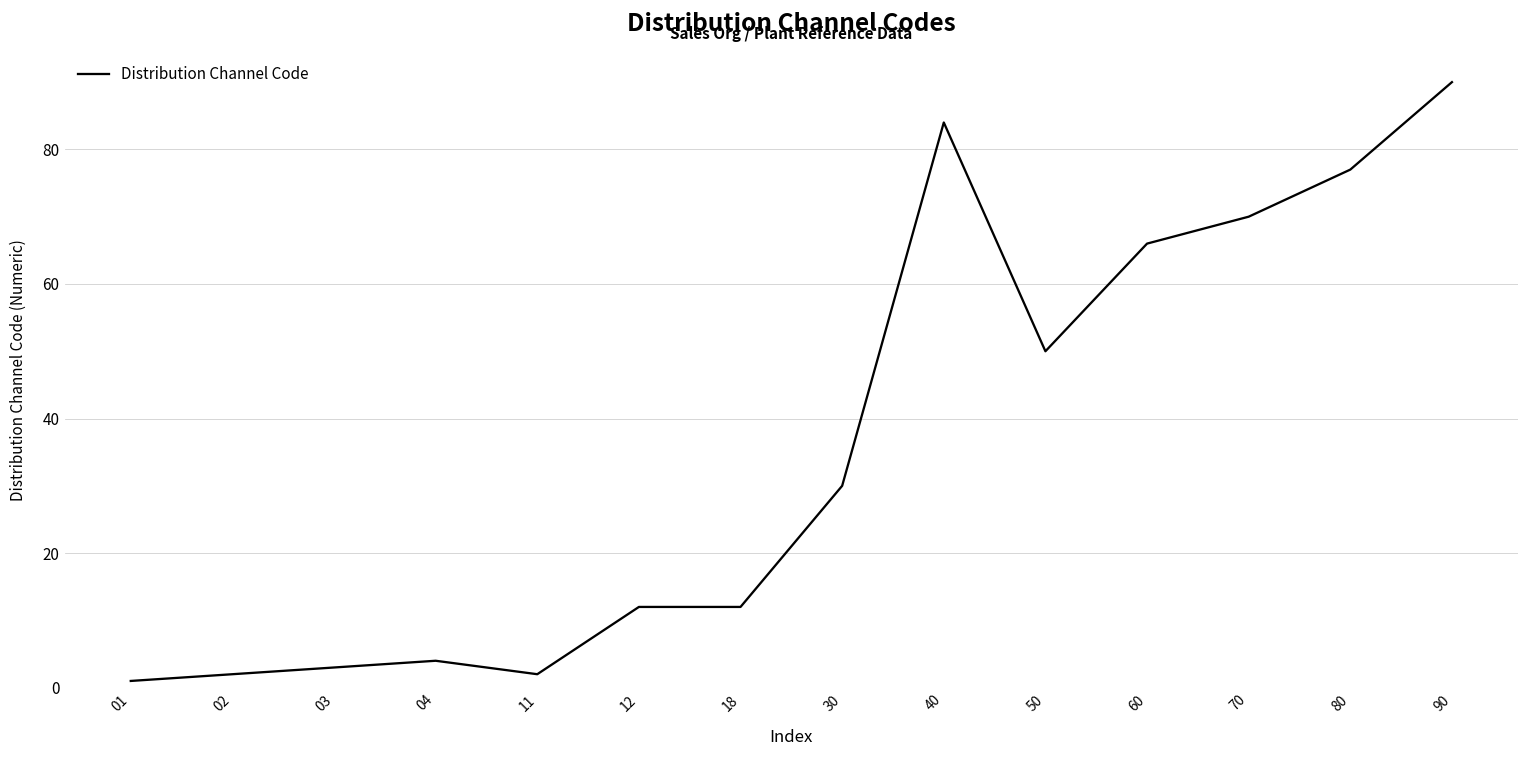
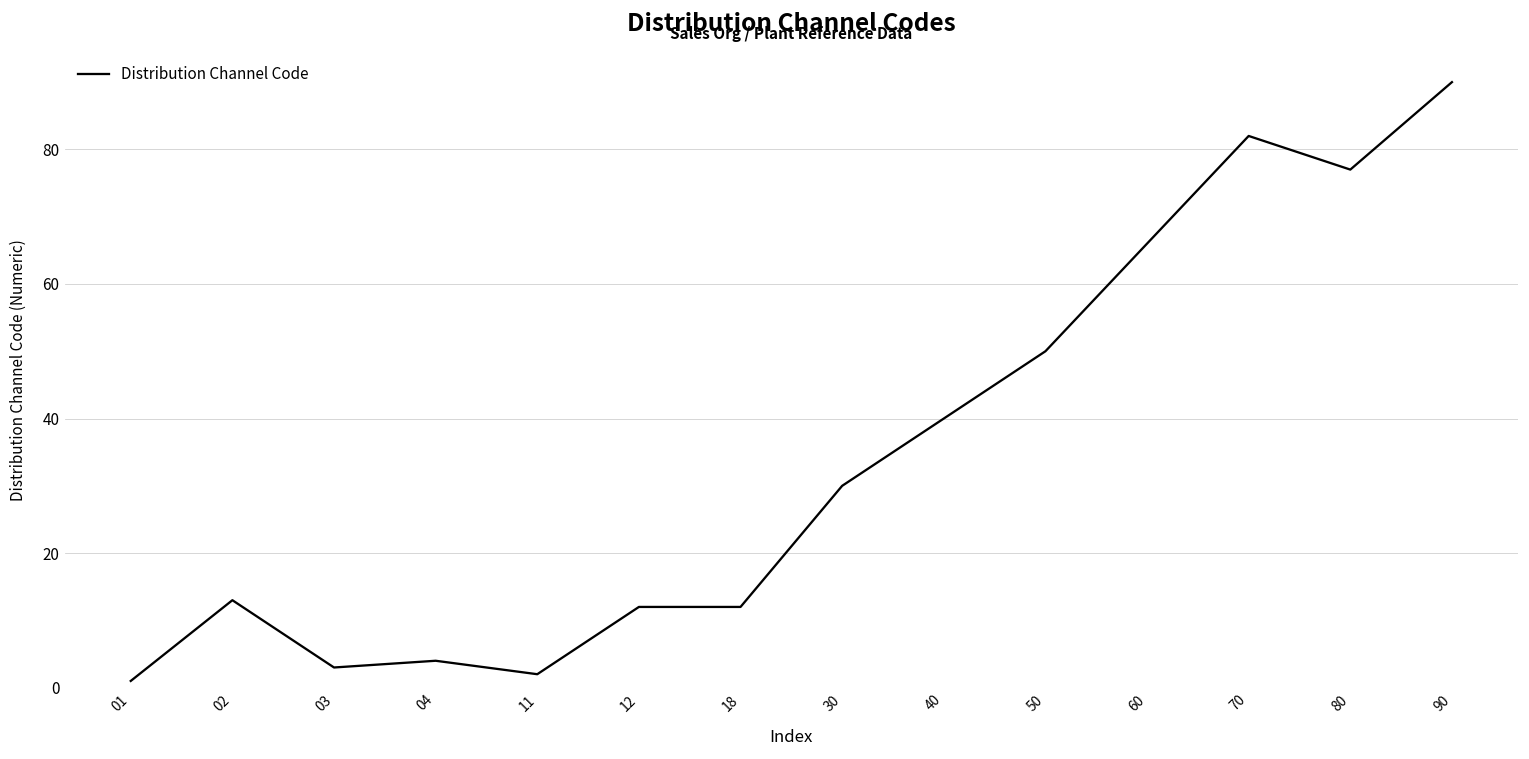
02: 2 -> 13
40: 84 -> 40
70: 70 -> 82
